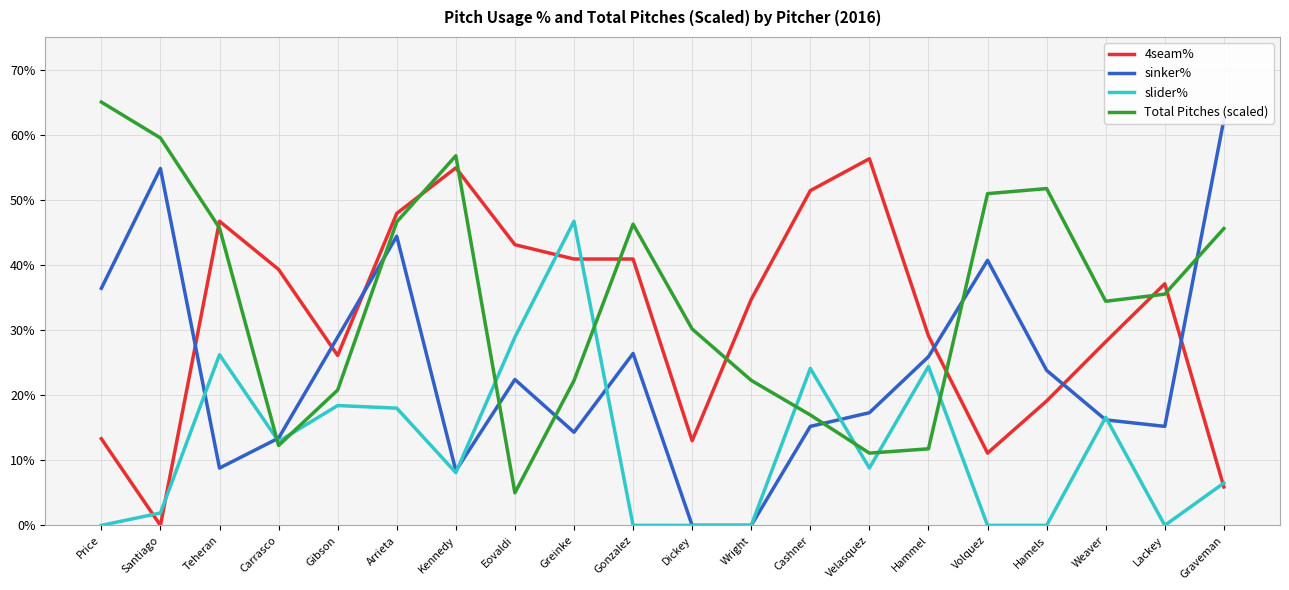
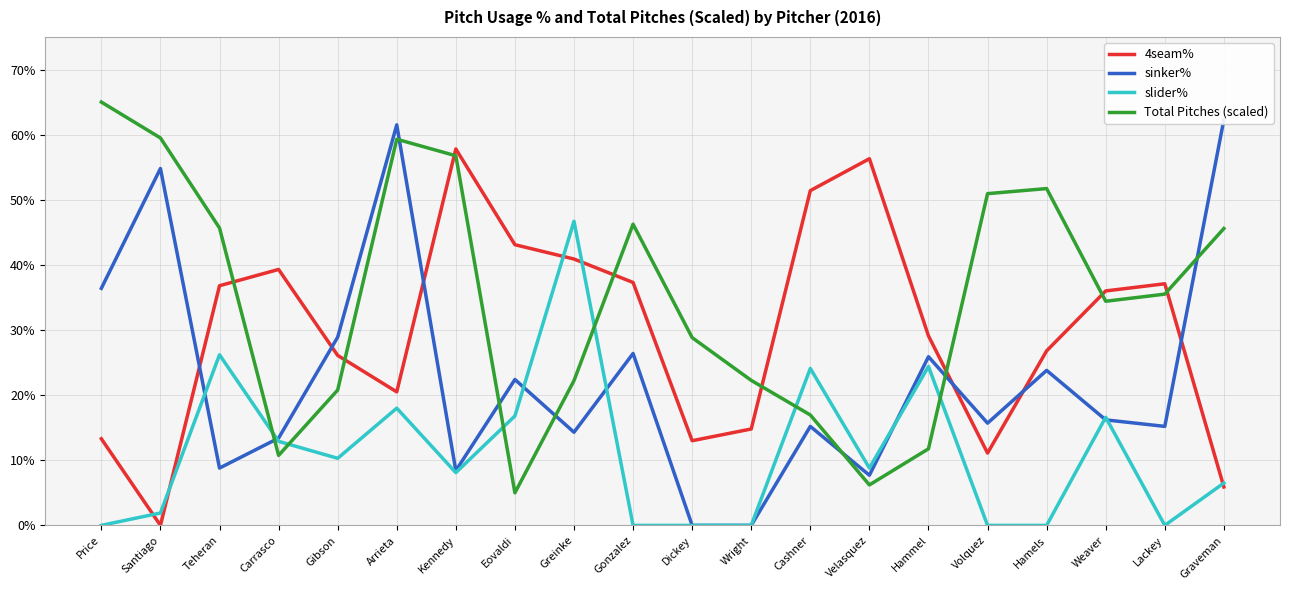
4seam%, Teheran: 47% -> 37%
Total Pitches (scaled), Carrasco: 12% -> 11%
slider%, Gibson: 18% -> 10%
4seam%, Arrieta: 48% -> 21%
sinker%, Arrieta: 44% -> 62%
Total Pitches (scaled), Arrieta: 47% -> 59%
4seam%, Kennedy: 55% -> 58%
slider%, Eovaldi: 29% -> 17%
4seam%, Gonzalez: 41% -> 37%
Total Pitches (scaled), Dickey: 30% -> 29%
4seam%, Wright: 35% -> 15%
sinker%, Velasquez: 17% -> 8%
Total Pitches (scaled), Velasquez: 11% -> 6%
sinker%, Volquez: 41% -> 16%
4seam%, Hamels: 19% -> 27%
4seam%, Weaver: 28% -> 36%
